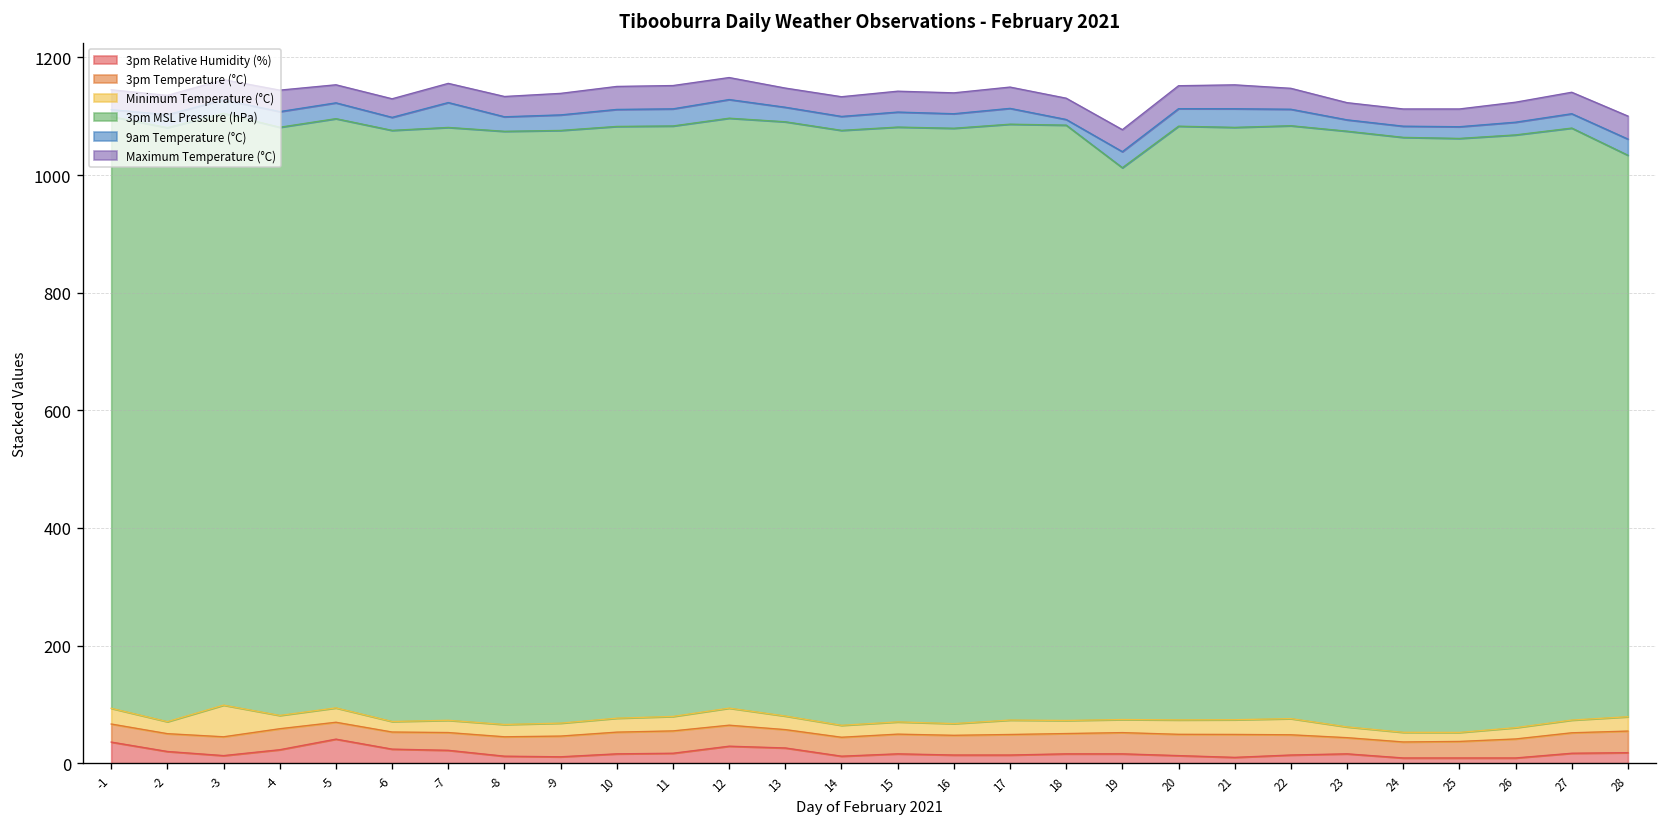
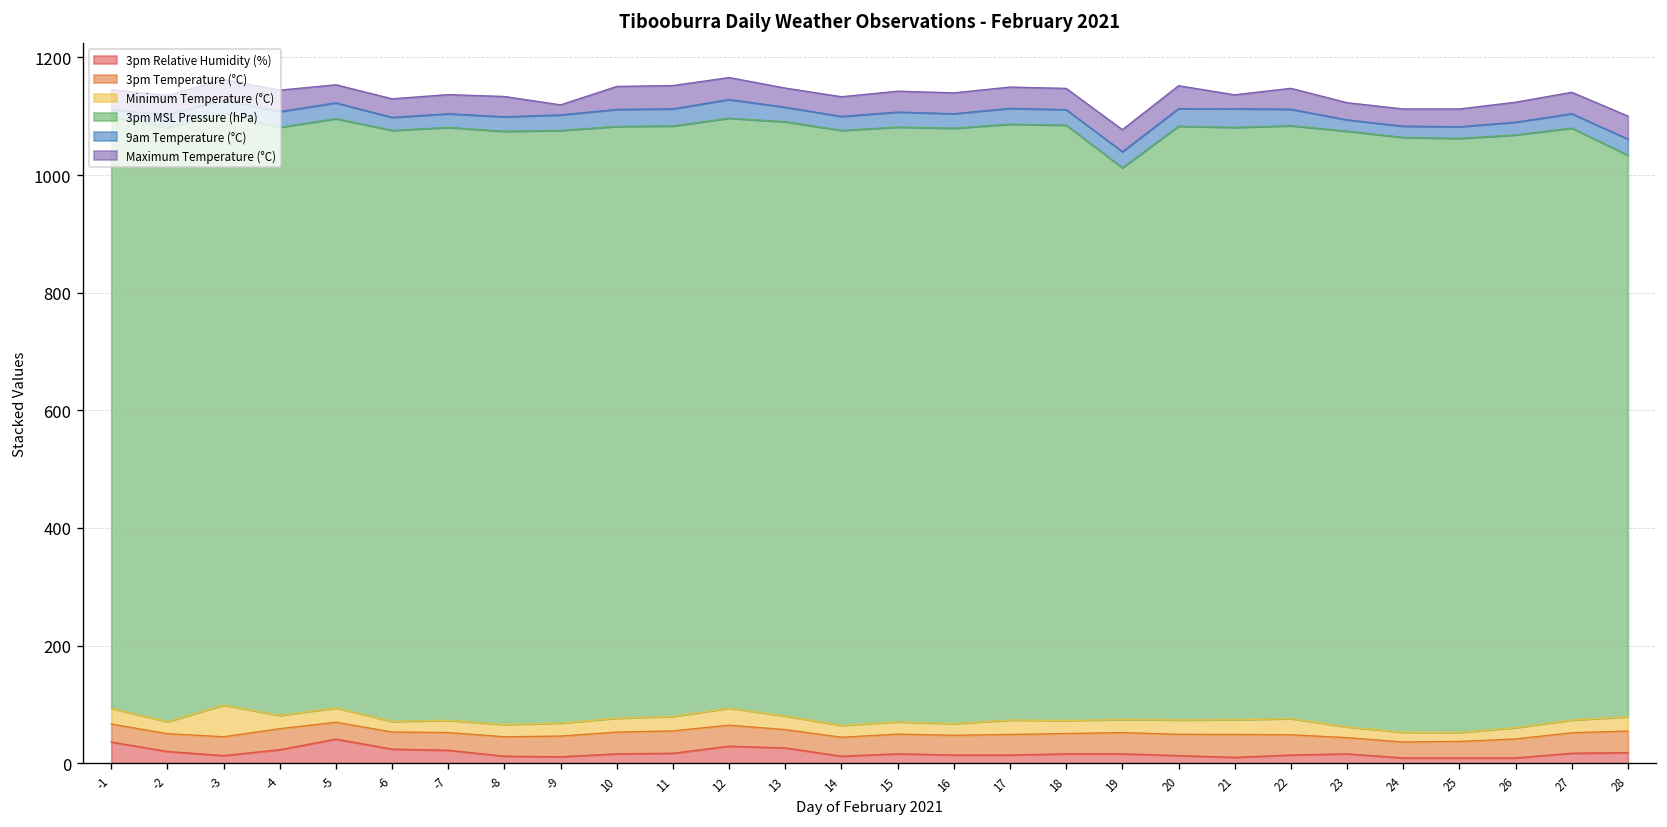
9am Temperature (°C), -7: 40 -> 20
Maximum Temperature (°C), -9: 40 -> 20
9am Temperature (°C), 18: 10 -> 30
Maximum Temperature (°C), 21: 40 -> 20
